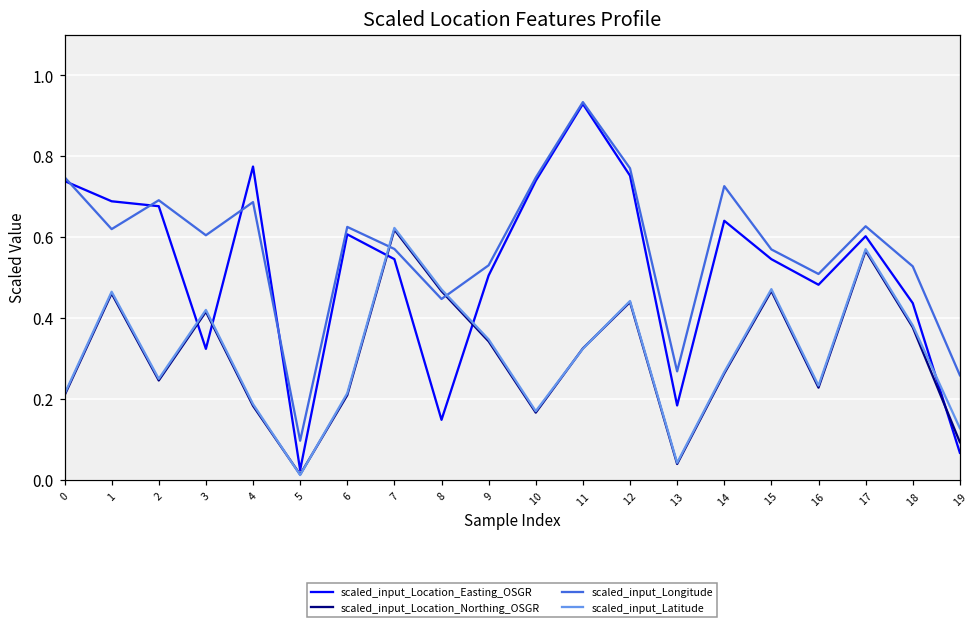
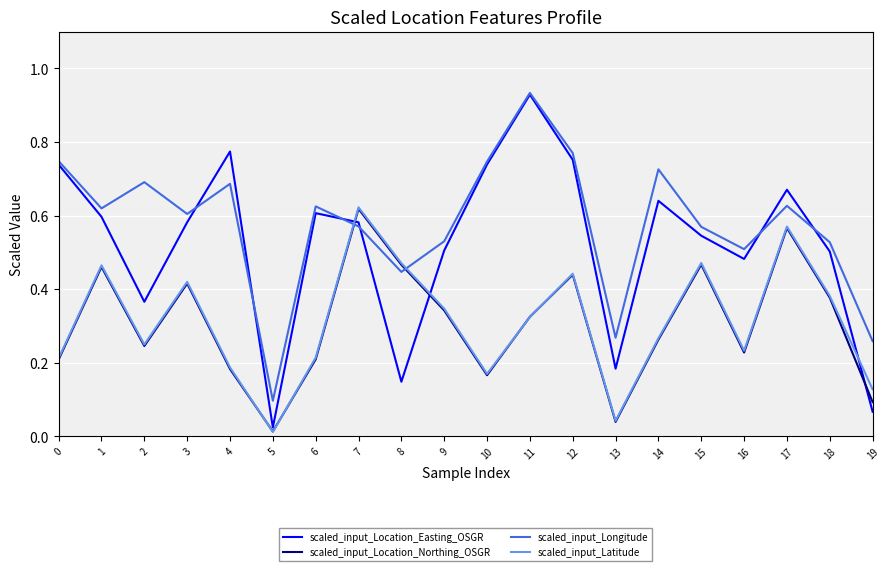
scaled_input_Location_Easting_OSGR, 1: 0.69 -> 0.60
scaled_input_Location_Easting_OSGR, 2: 0.68 -> 0.37
scaled_input_Location_Easting_OSGR, 3: 0.32 -> 0.58
scaled_input_Location_Easting_OSGR, 7: 0.55 -> 0.58
scaled_input_Location_Easting_OSGR, 17: 0.60 -> 0.67
scaled_input_Location_Easting_OSGR, 18: 0.44 -> 0.50
